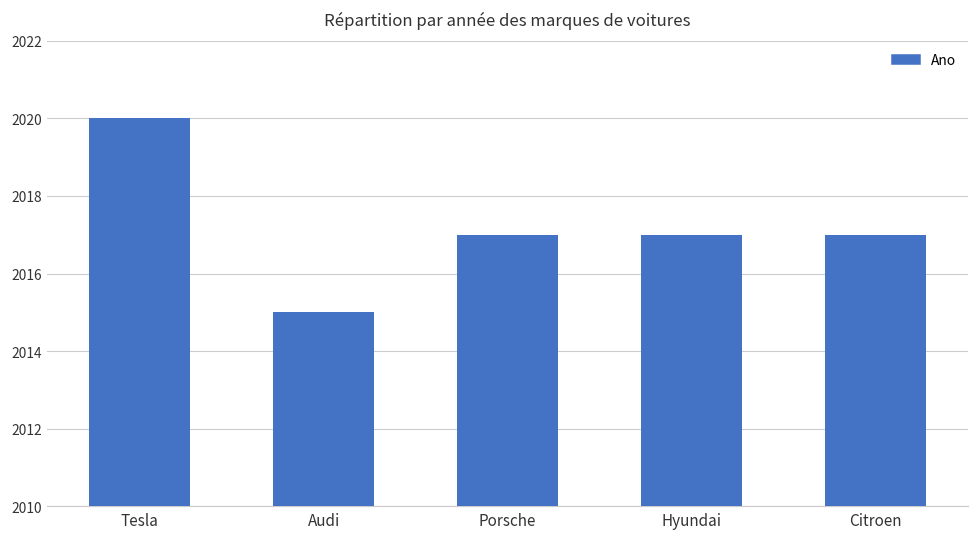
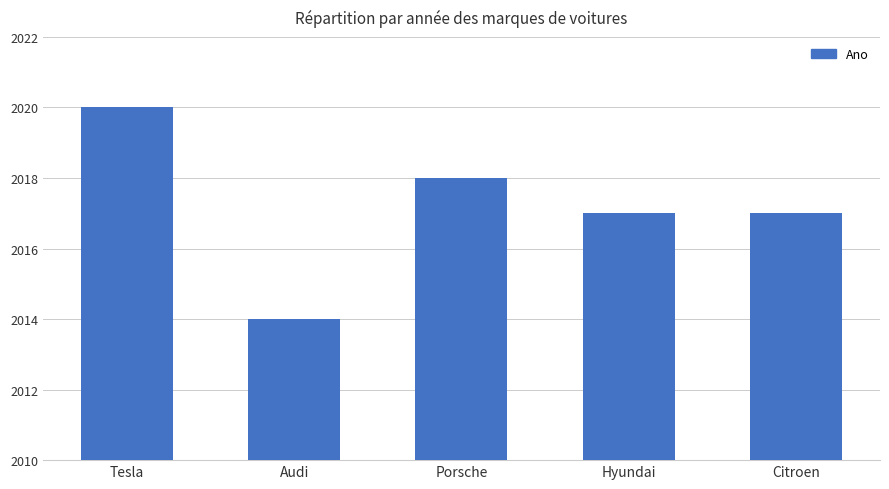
Audi: 2015 -> 2014
Porsche: 2017 -> 2018
